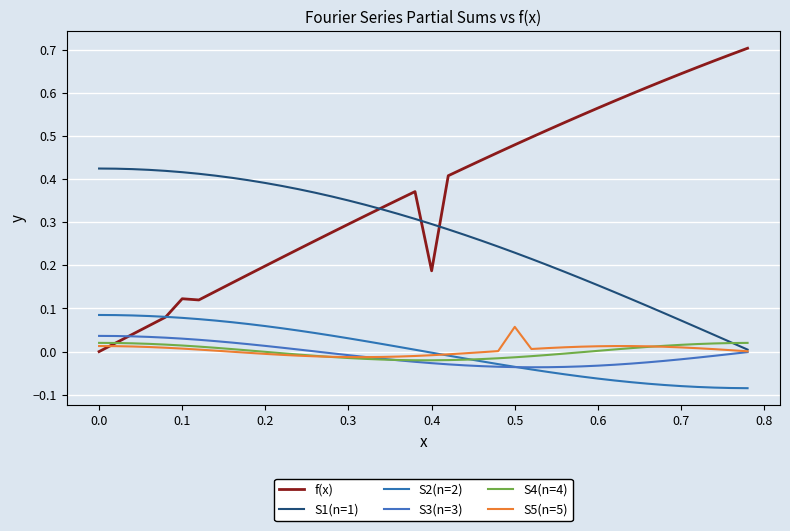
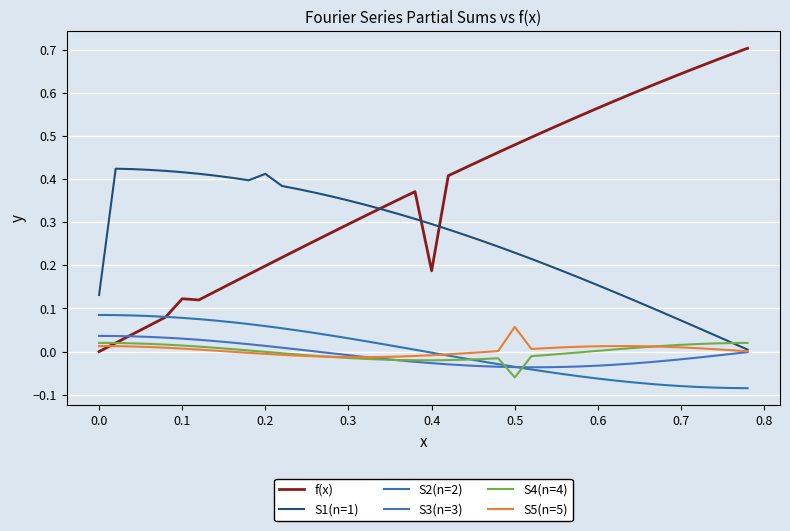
S1(n=1), 0.0: 0.42 -> 0.13
S1(n=1), 0.2: 0.39 -> 0.41
S4(n=4), 0.5: -0.01 -> -0.06
